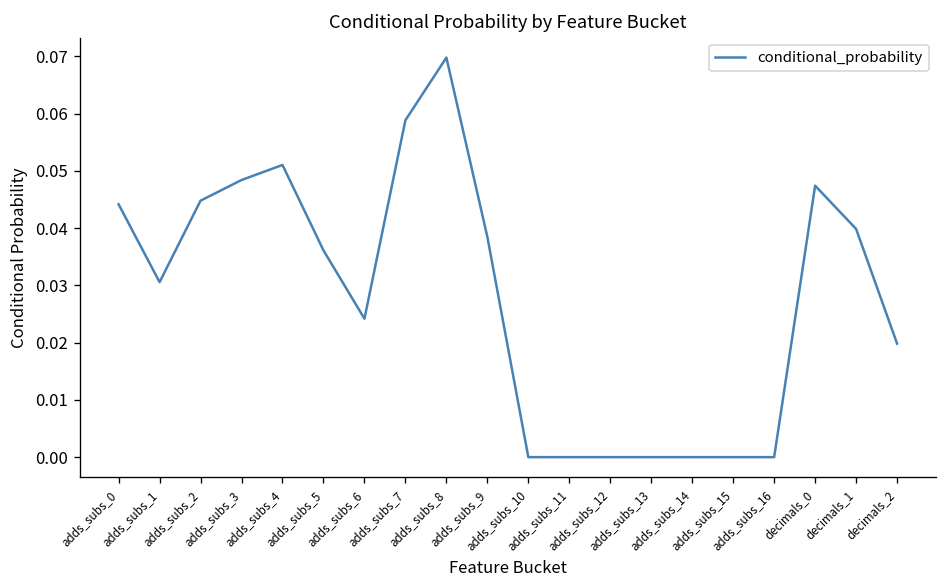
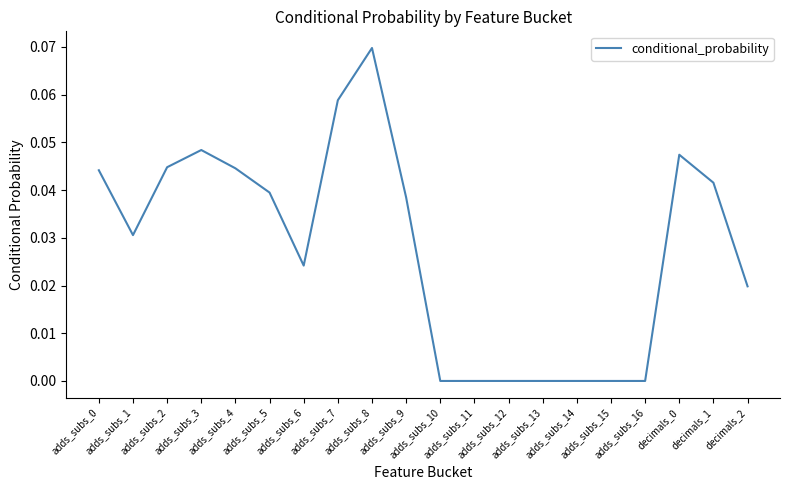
adds_subs_4: 0.051 -> 0.045
adds_subs_5: 0.036 -> 0.039
decimals_1: 0.040 -> 0.042
